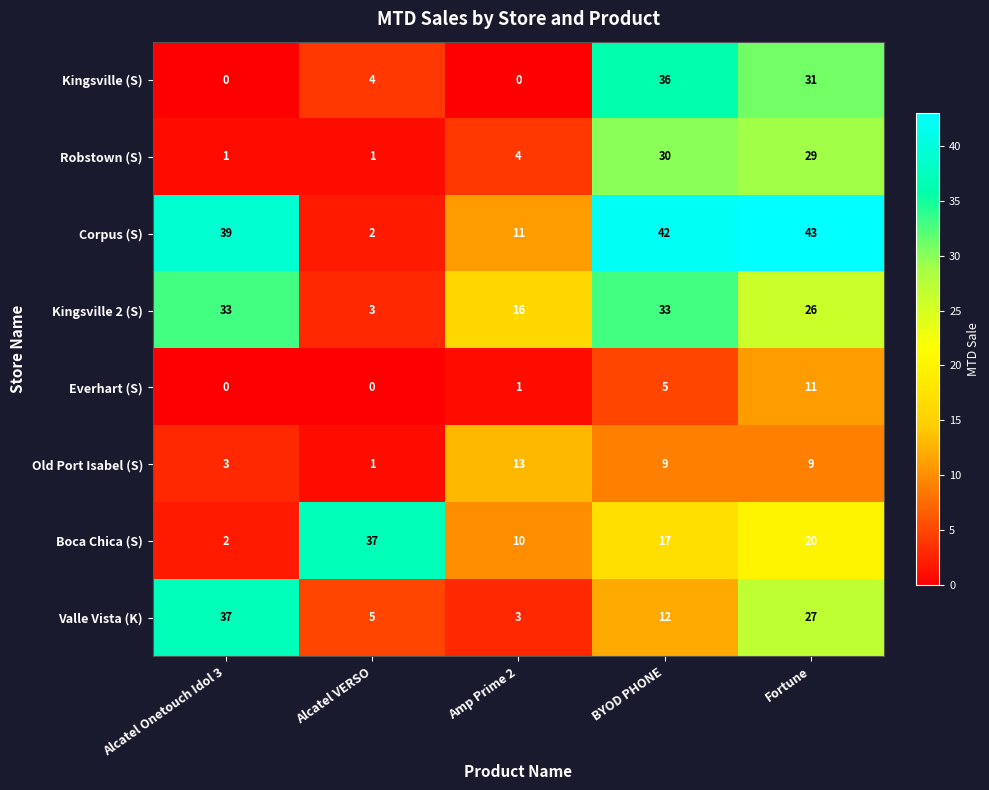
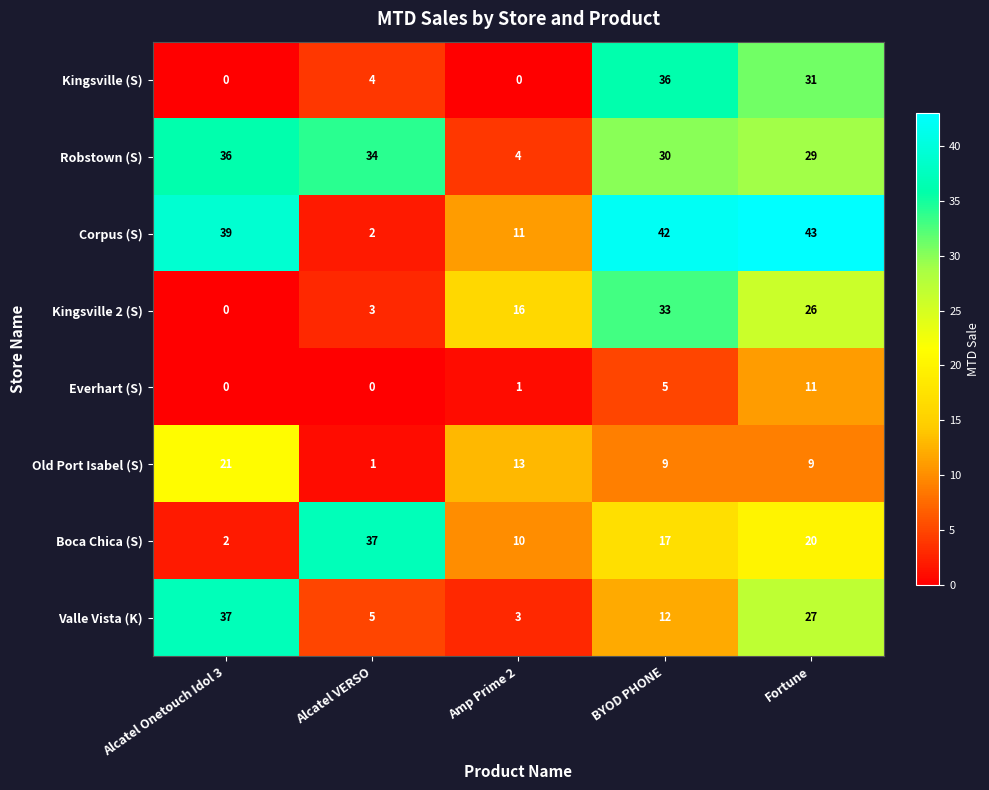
Robstown (S), Alcatel Onetouch Idol 3: 1 -> 36
Robstown (S), Alcatel VERSO: 1 -> 34
Kingsville 2 (S), Alcatel Onetouch Idol 3: 33 -> 0
Old Port Isabel (S), Alcatel Onetouch Idol 3: 3 -> 21
